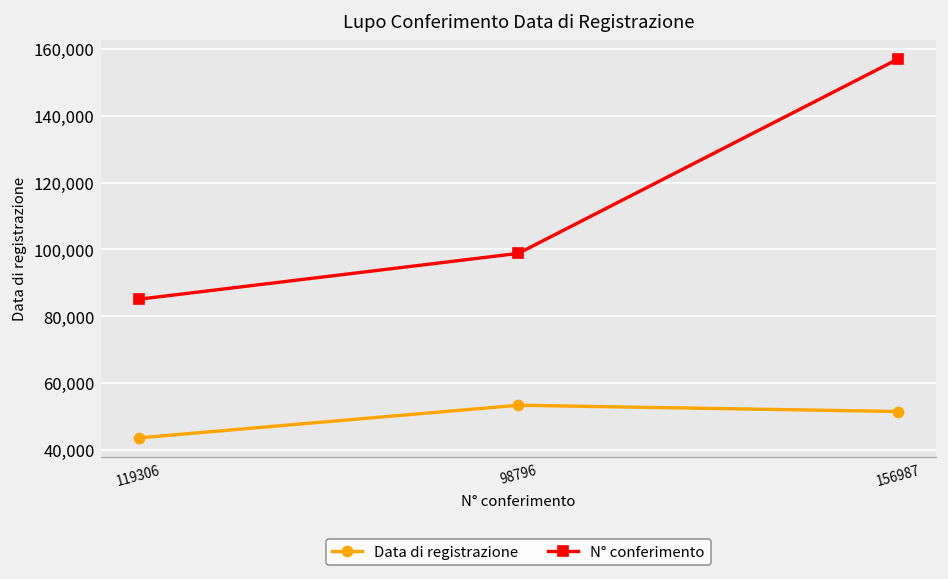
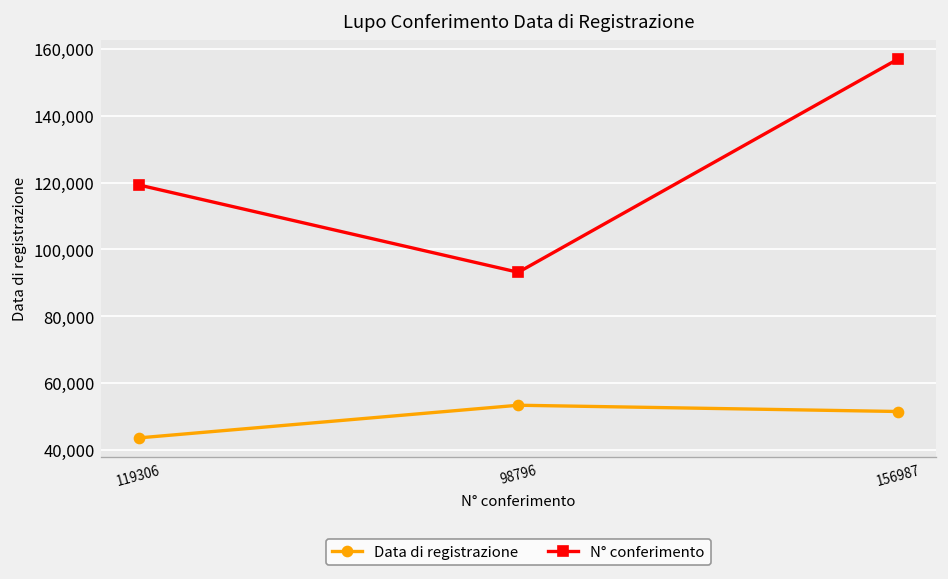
N° conferimento, 119306: 85,000 -> 119,000
N° conferimento, 98796: 99,000 -> 93,000
